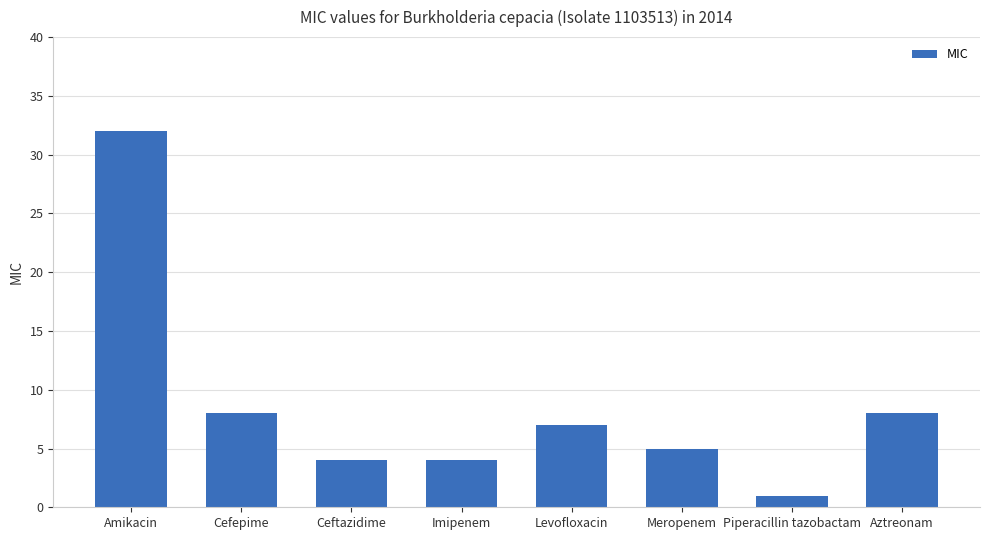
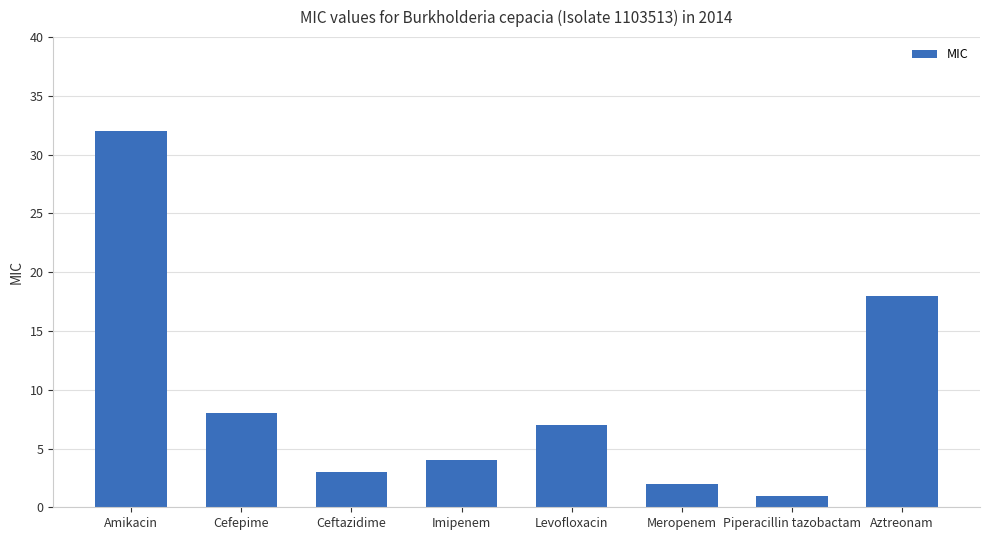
Ceftazidime: 4 -> 3
Meropenem: 5 -> 2
Aztreonam: 8 -> 18
